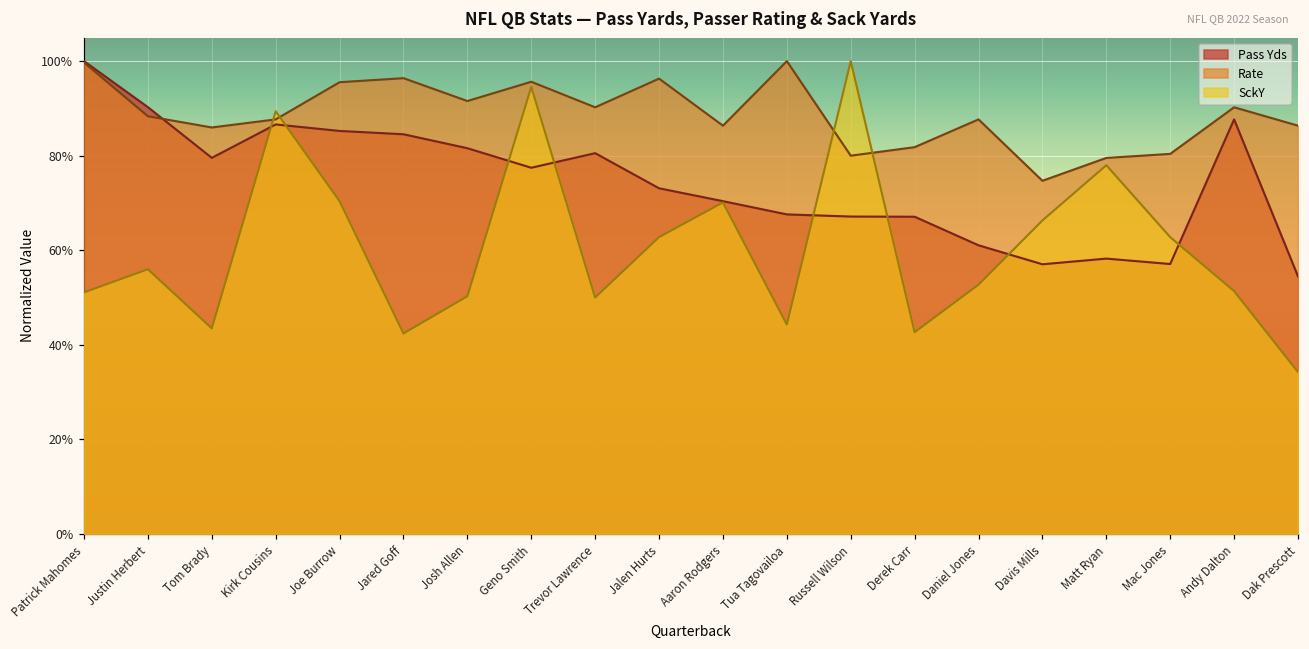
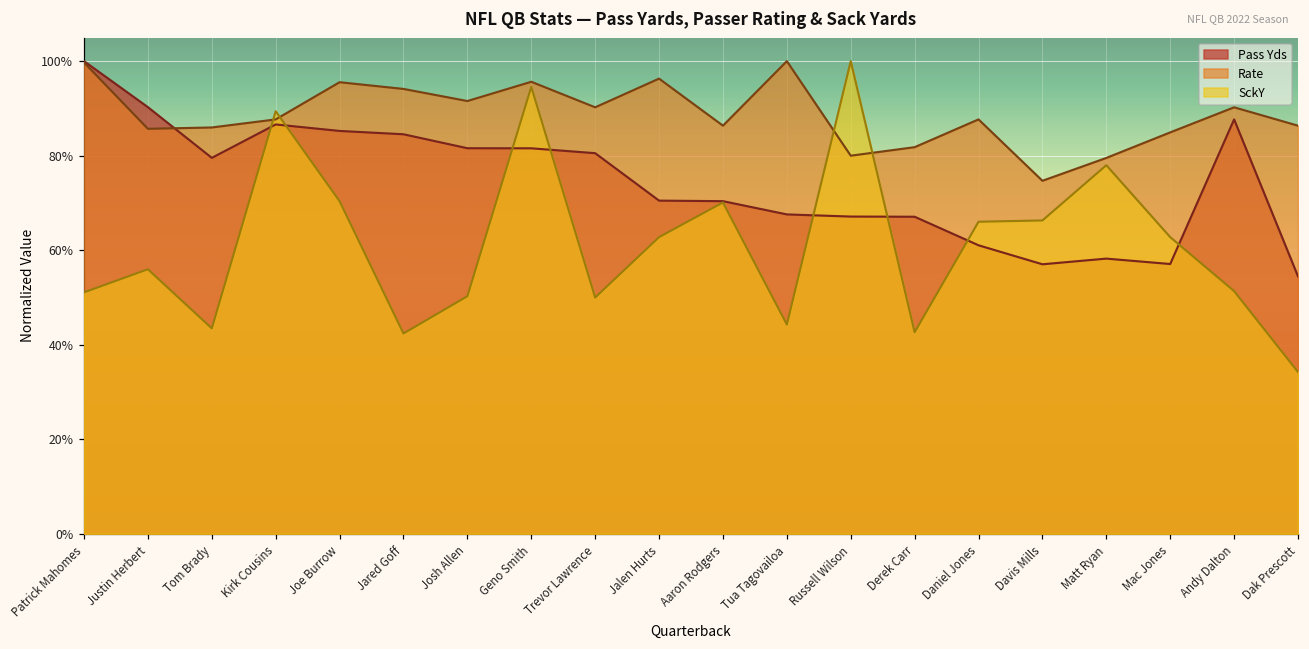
Rate, Justin Herbert: 88% -> 86%
Rate, Jared Goff: 96% -> 94%
Pass Yds, Geno Smith: 77% -> 82%
Pass Yds, Jalen Hurts: 73% -> 70%
SckY, Daniel Jones: 53% -> 66%
Rate, Mac Jones: 80% -> 85%
